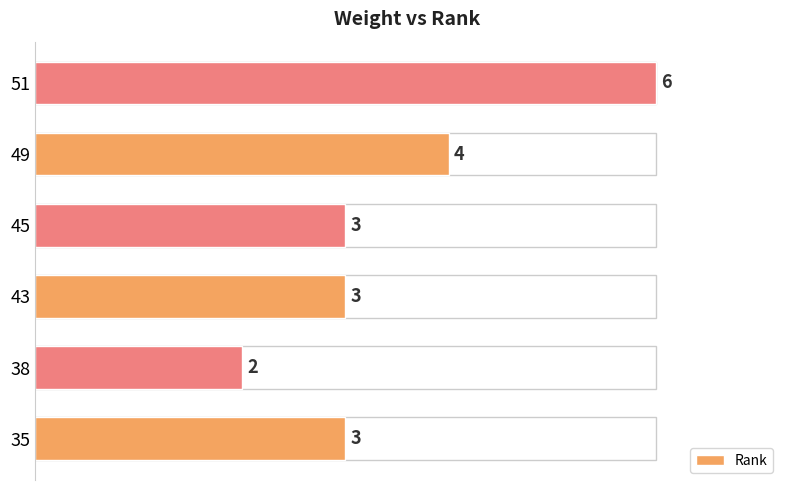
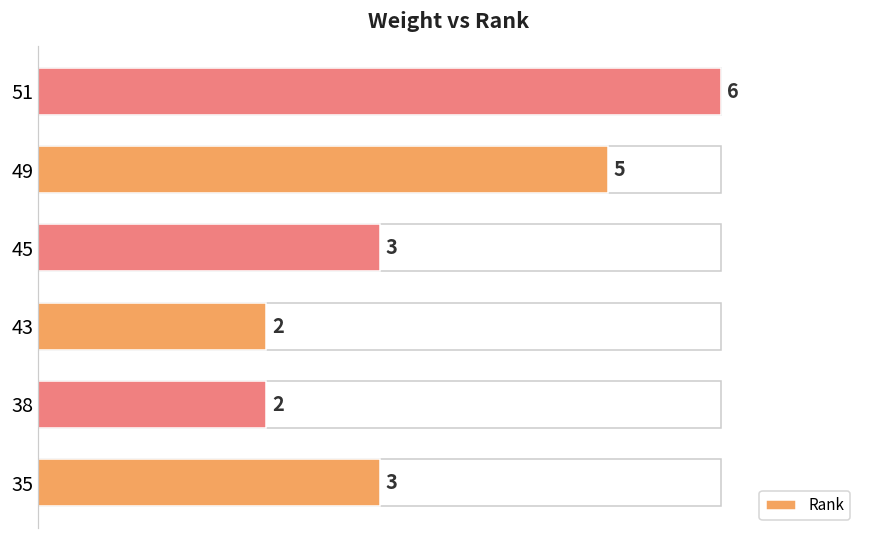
49: 4 -> 5
43: 3 -> 2
